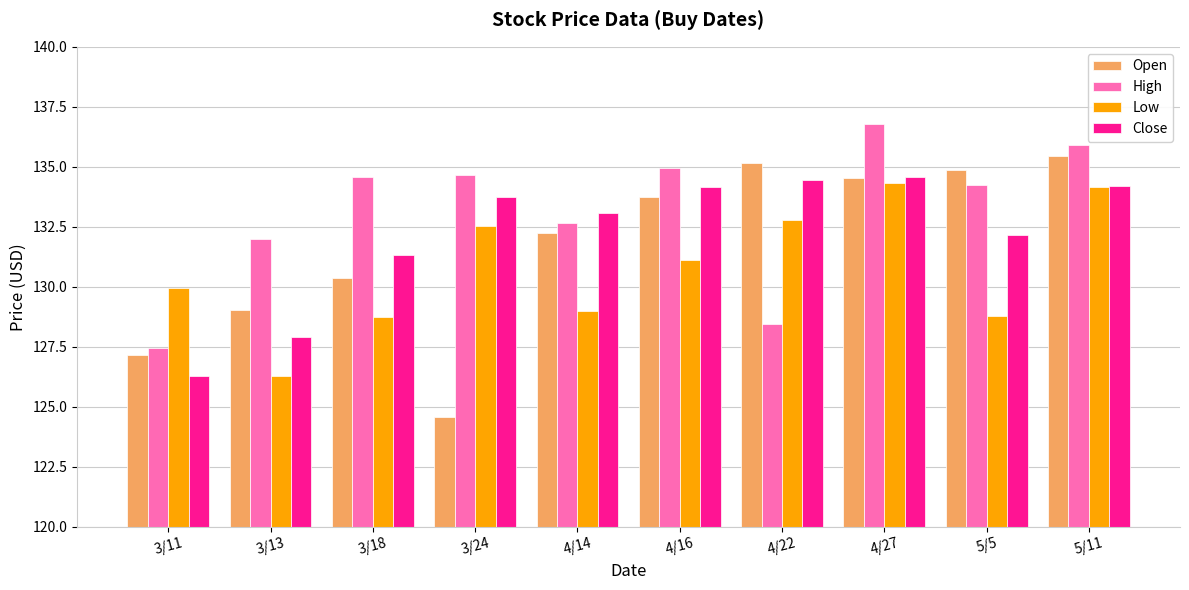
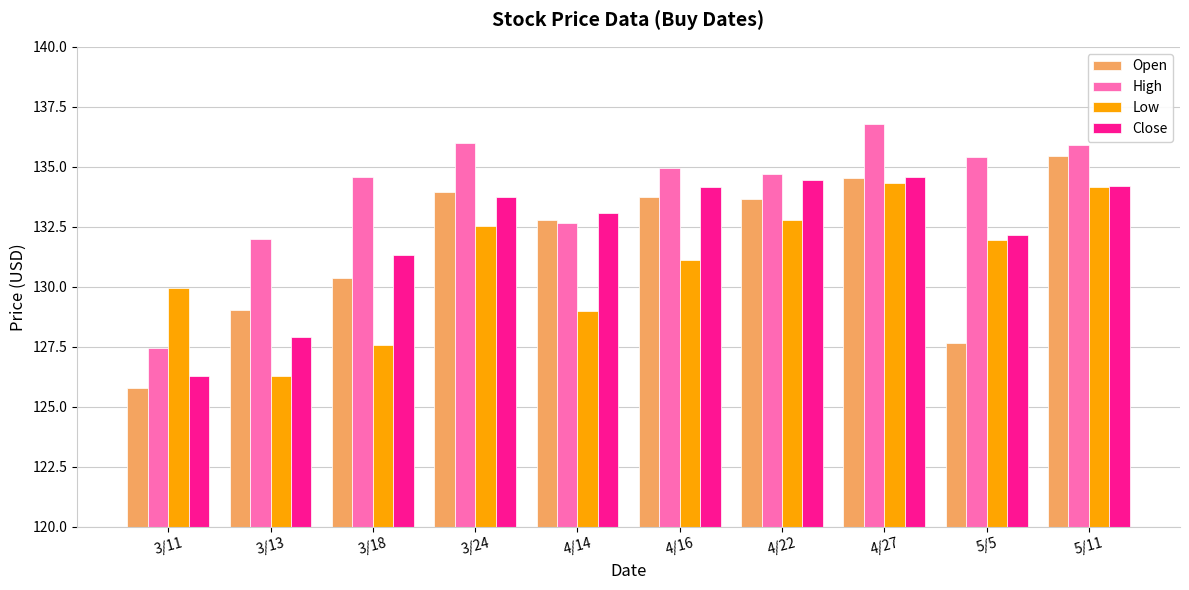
Open, 3/11: 127.2 -> 125.8
Low, 3/18: 128.8 -> 127.6
Open, 3/24: 124.6 -> 134.0
High, 3/24: 134.7 -> 136.0
Open, 4/14: 132.3 -> 132.8
Open, 4/22: 135.1 -> 133.7
High, 4/22: 128.4 -> 134.7
Open, 5/5: 134.9 -> 127.6
High, 5/5: 134.2 -> 135.4
Low, 5/5: 128.8 -> 131.9
